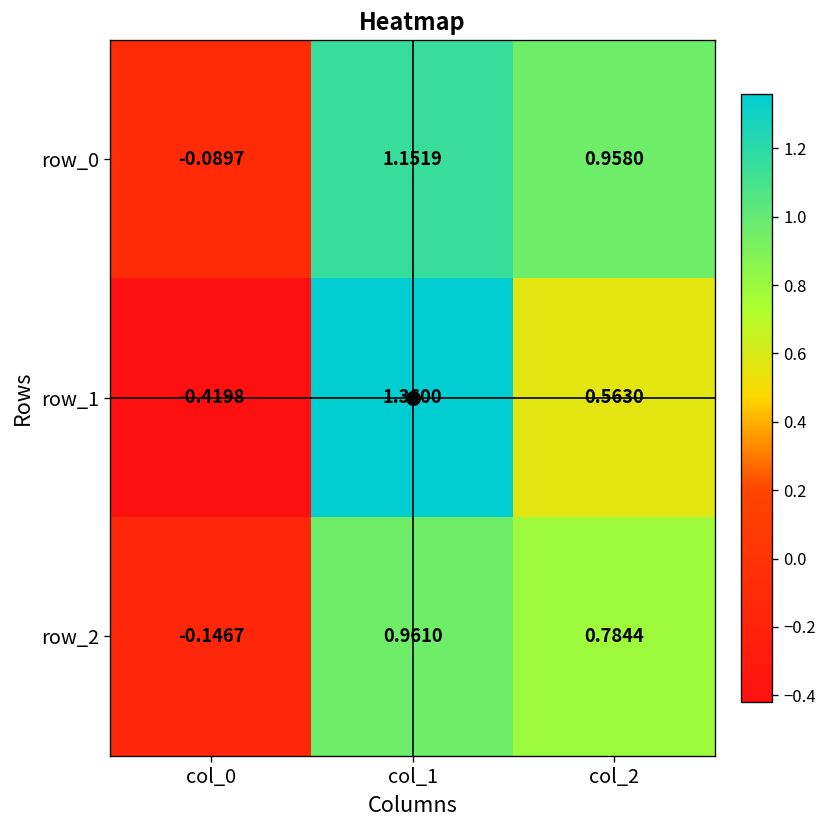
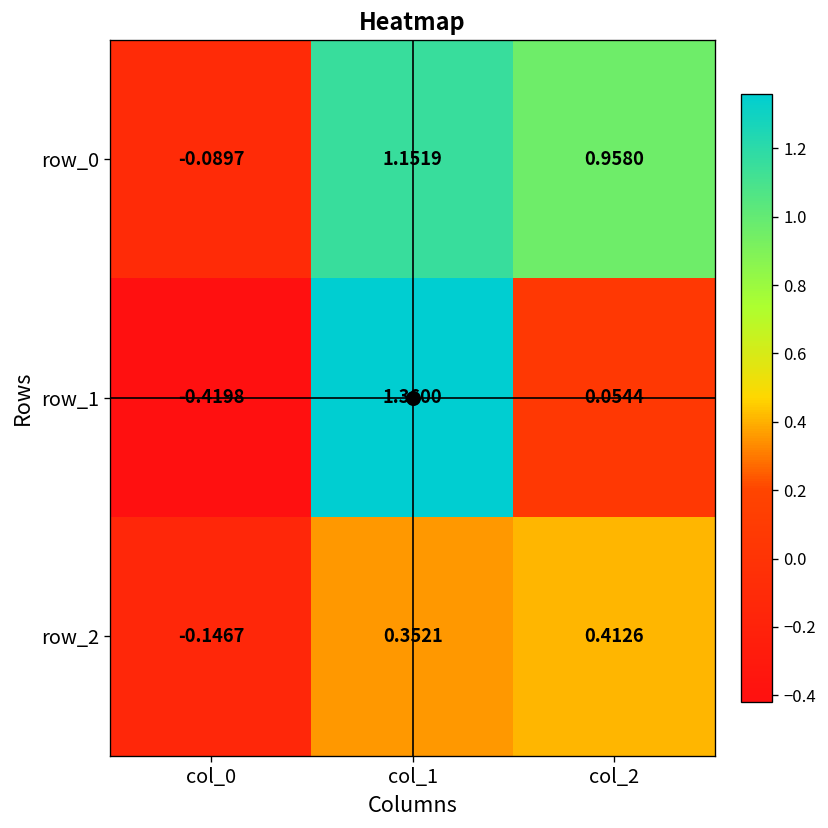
row_1, col_2: 0.5630 -> 0.0544
row_2, col_1: 0.9610 -> 0.3521
row_2, col_2: 0.7844 -> 0.4126
